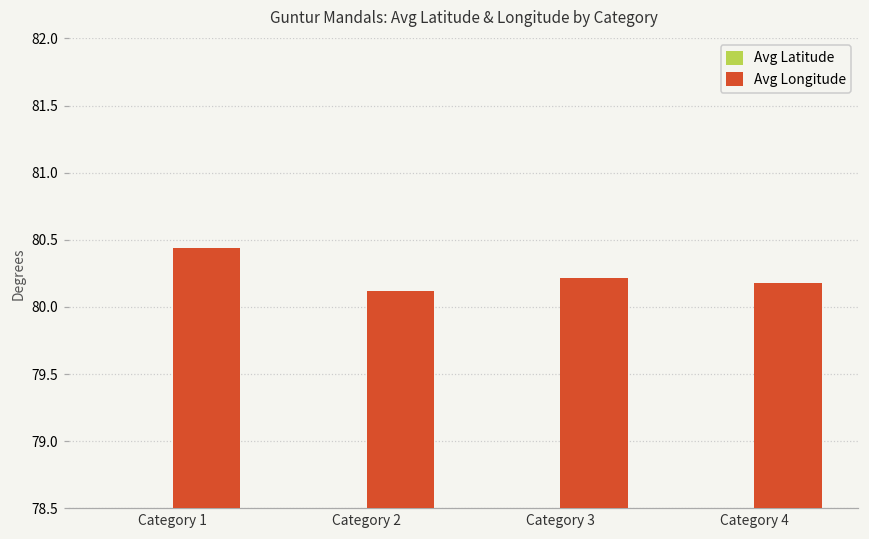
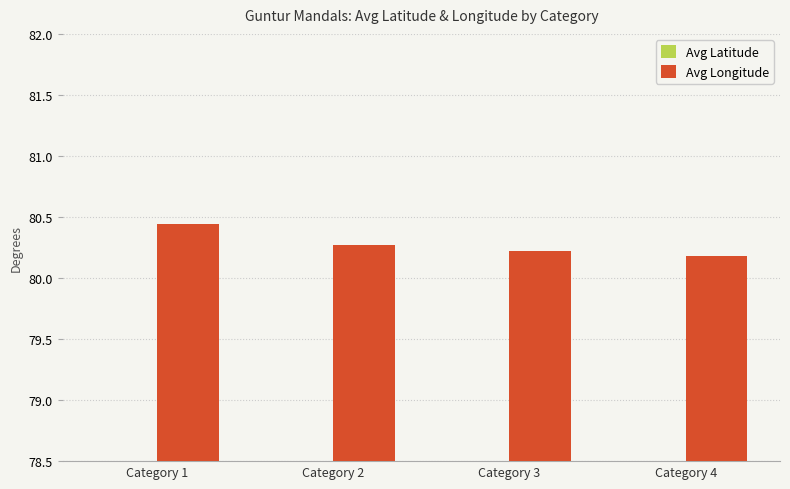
Avg Longitude, Category 2: 80.12 -> 80.27
